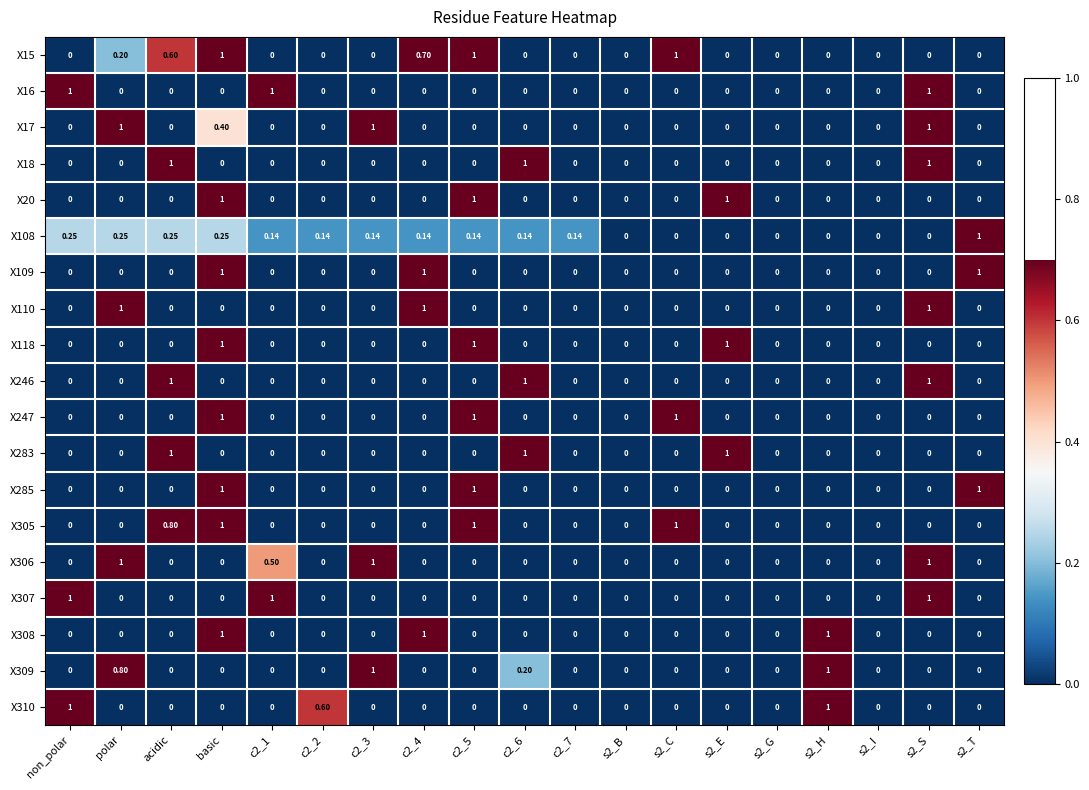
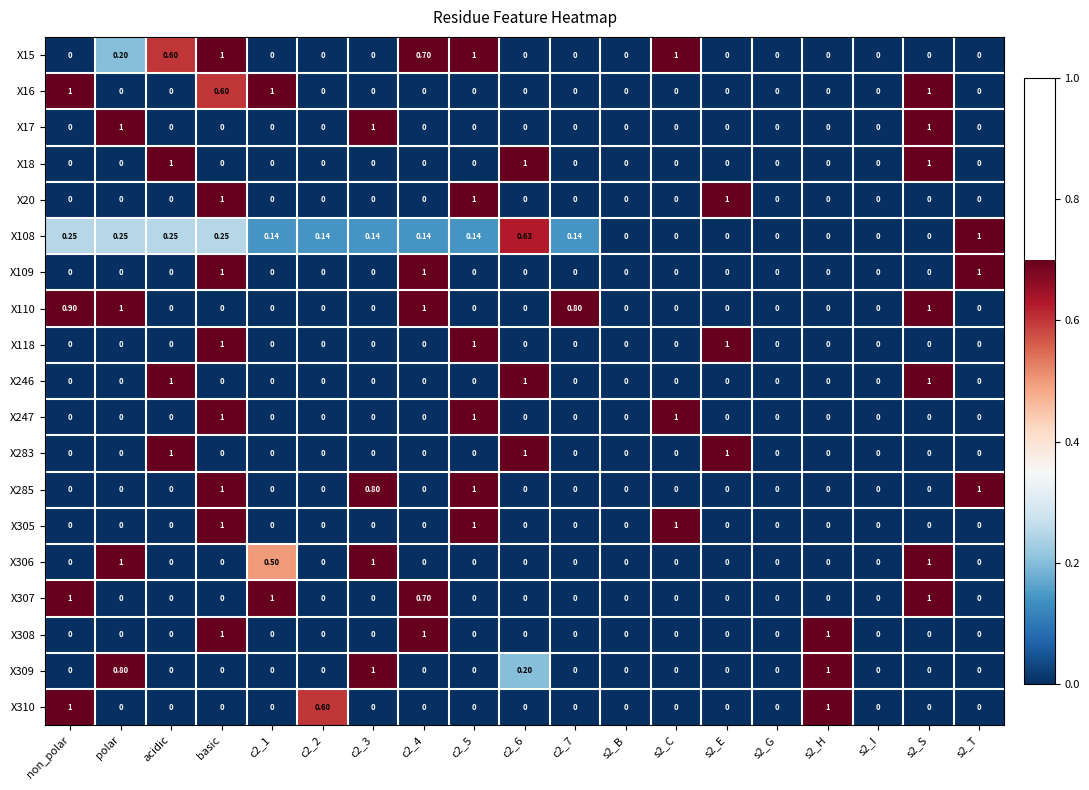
X16, basic: 0 -> 0.60
X17, basic: 0.40 -> 0
X108, c2_6: 0.14 -> 0.63
X110, non_polar: 0 -> 0.90
X110, c2_7: 0 -> 0.80
X285, c2_3: 0 -> 0.80
X305, acidic: 0.80 -> 0
X307, c2_4: 0 -> 0.70
